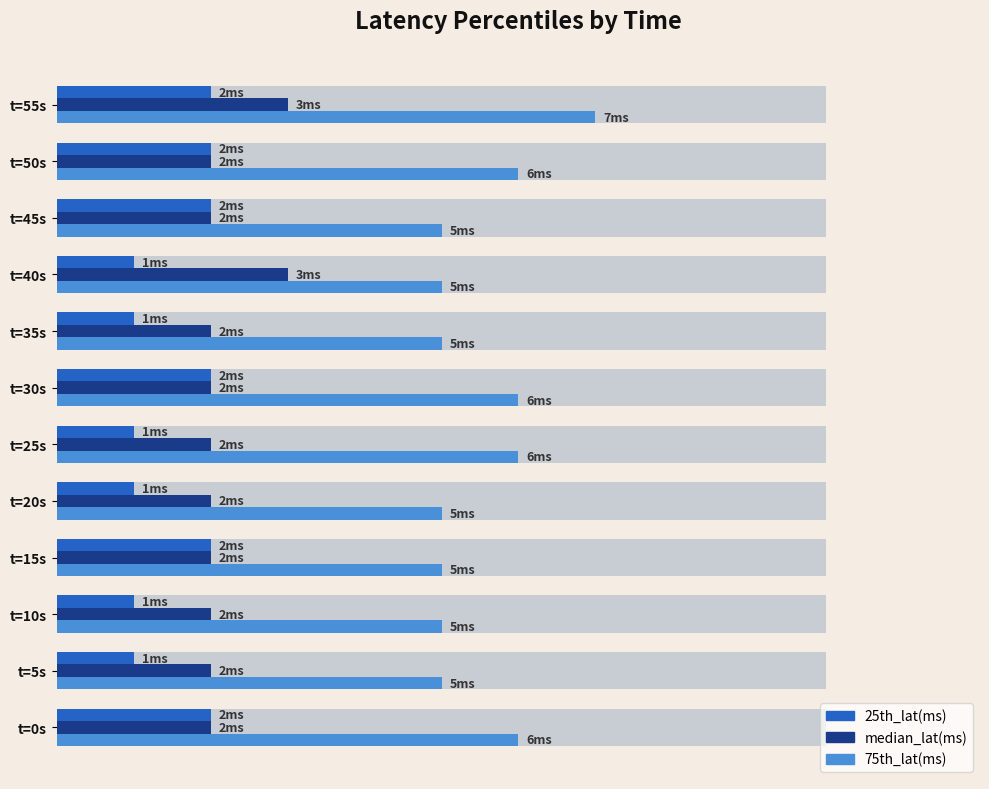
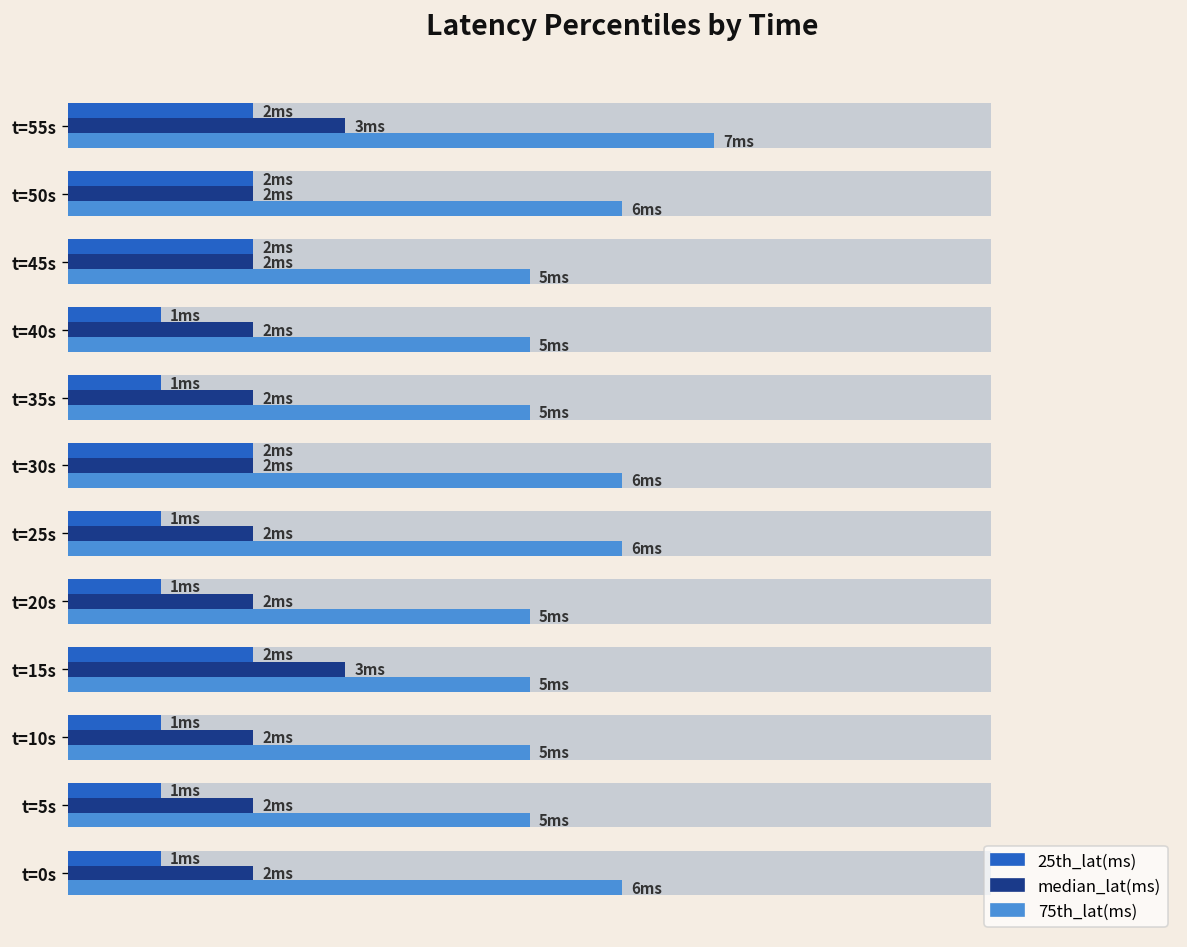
median_lat(ms), t=40s: 3 -> 2
median_lat(ms), t=15s: 2 -> 3
25th_lat(ms), t=0s: 2 -> 1
